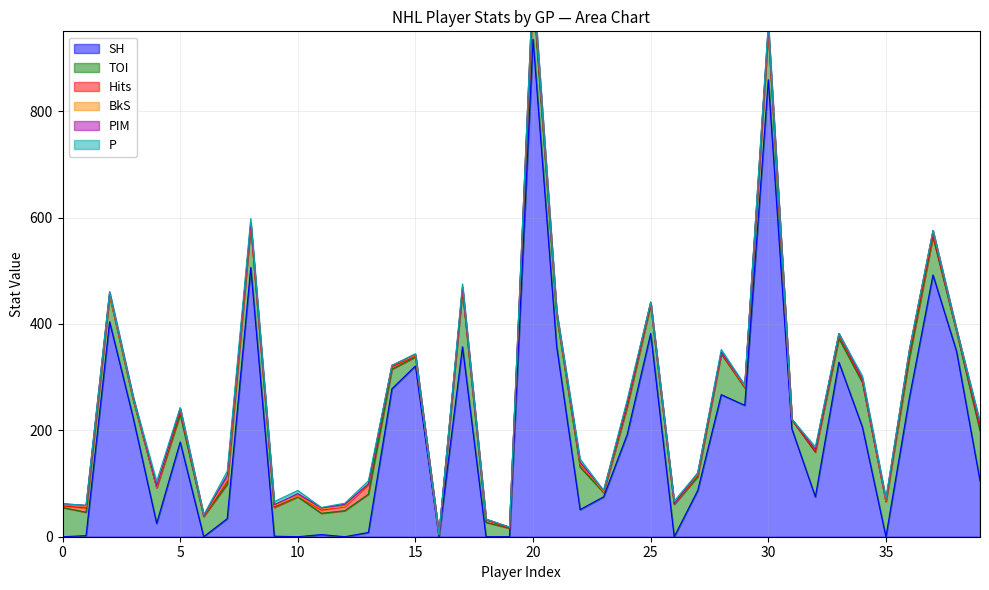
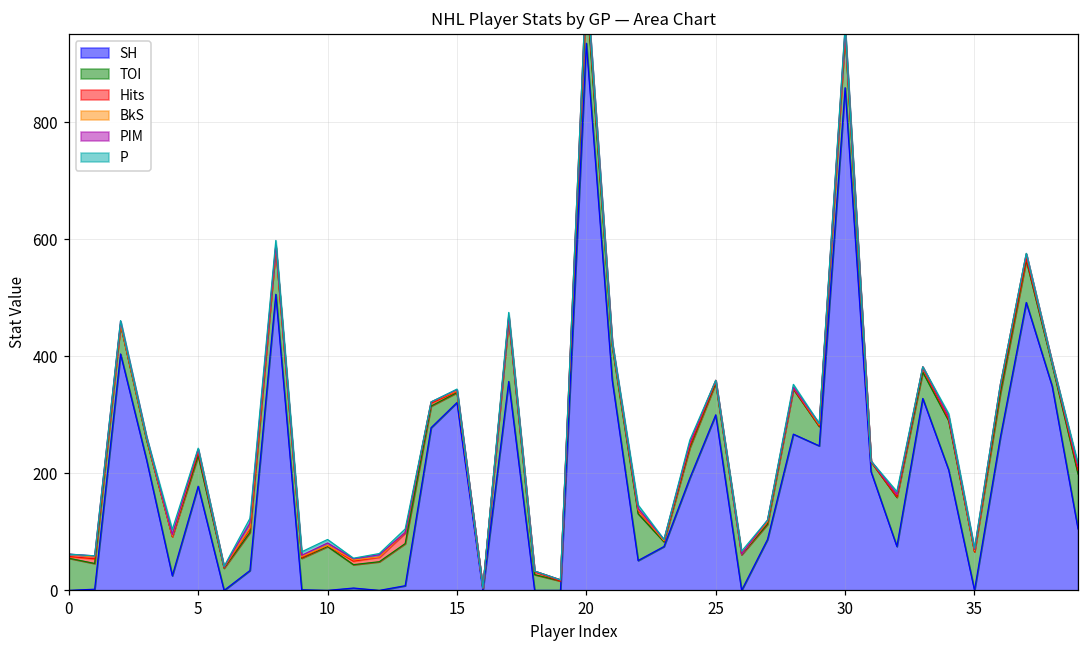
SH, 25: 380 -> 300
